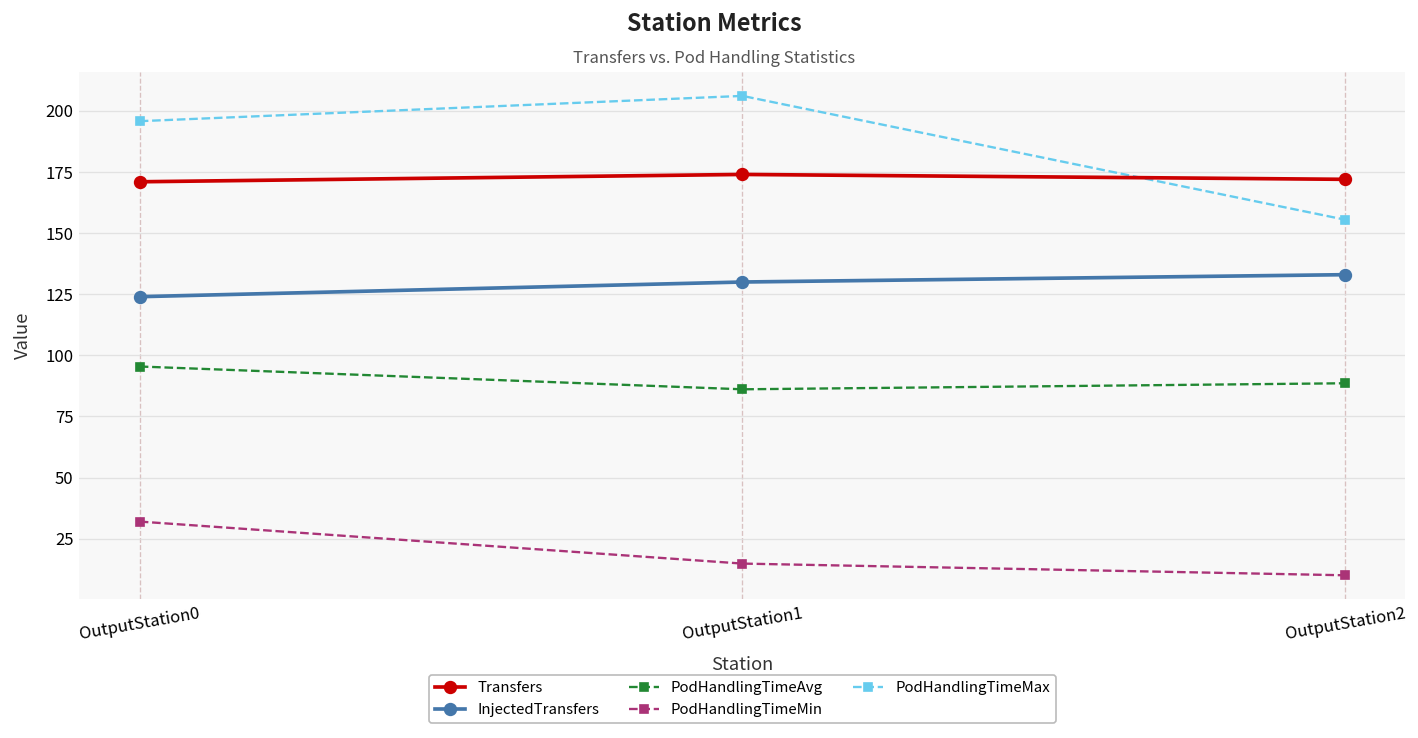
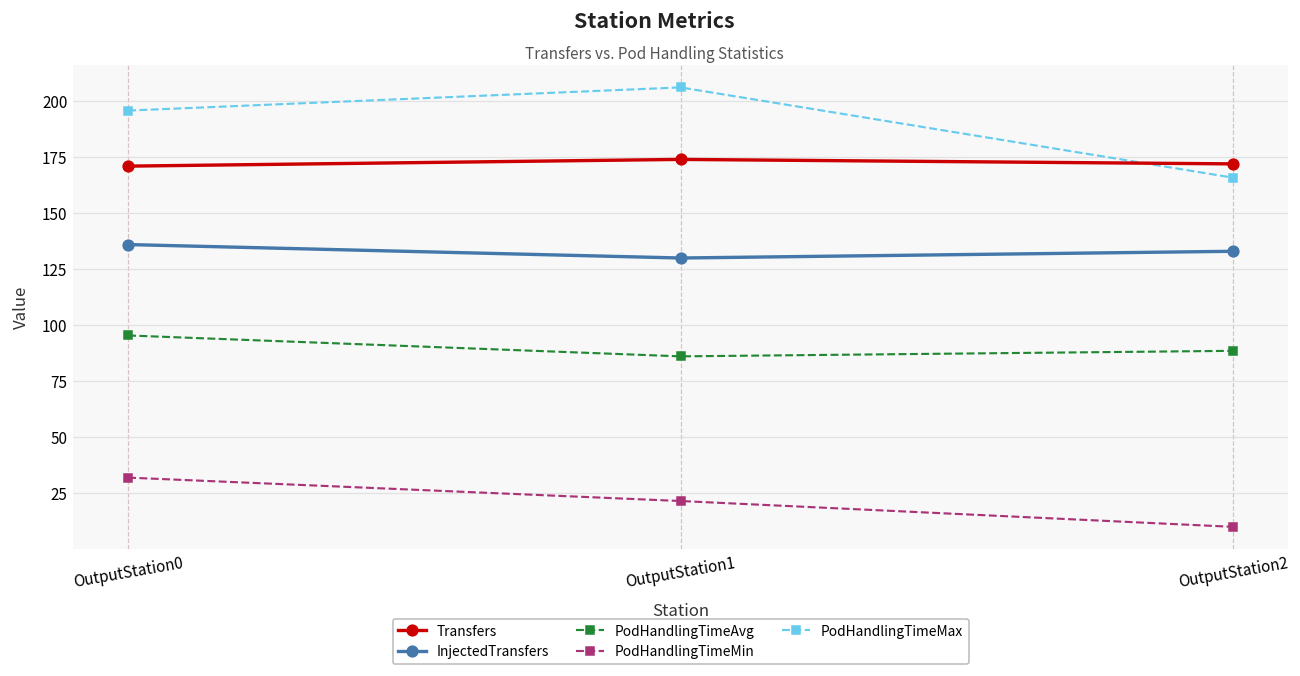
InjectedTransfers, OutputStation0: 124 -> 136
PodHandlingTimeMin, OutputStation1: 15 -> 22
PodHandlingTimeMax, OutputStation2: 155 -> 166
